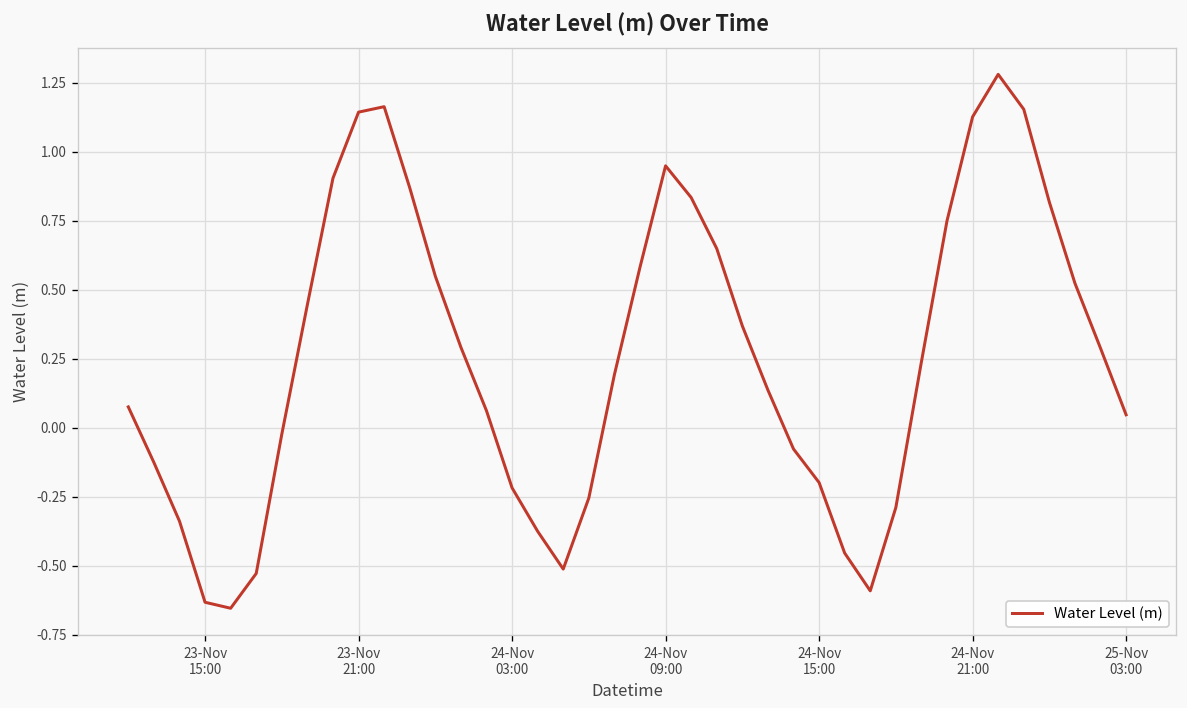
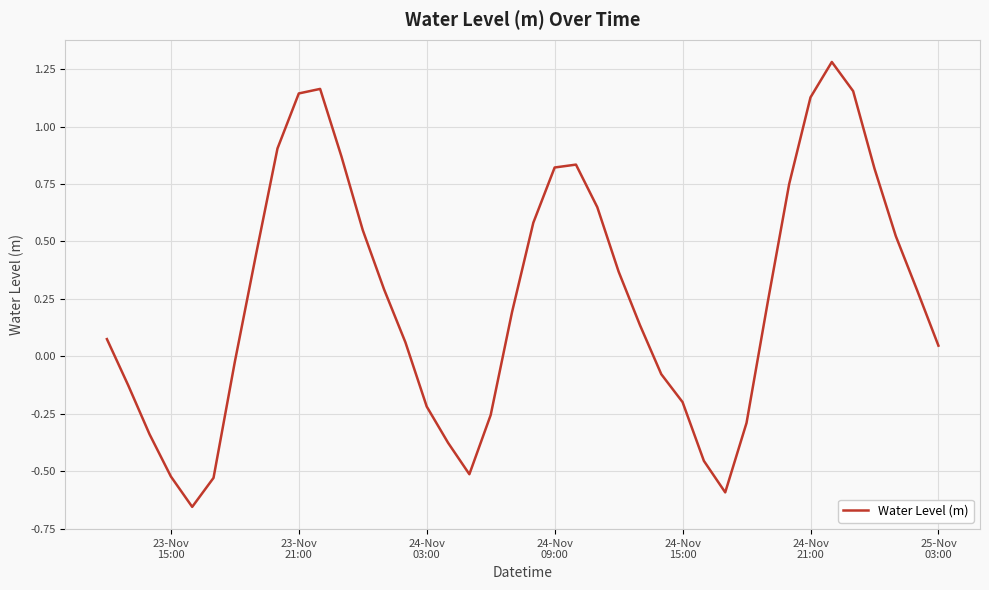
23-Nov 15:00: -0.63 -> -0.52
24-Nov 09:00: 0.95 -> 0.82
